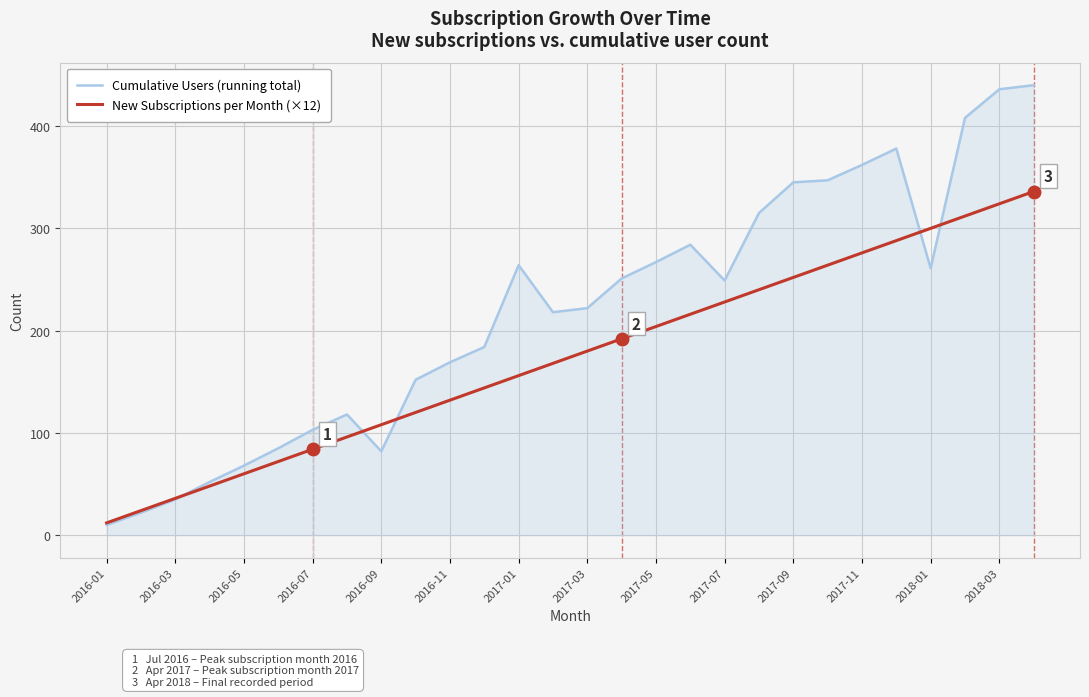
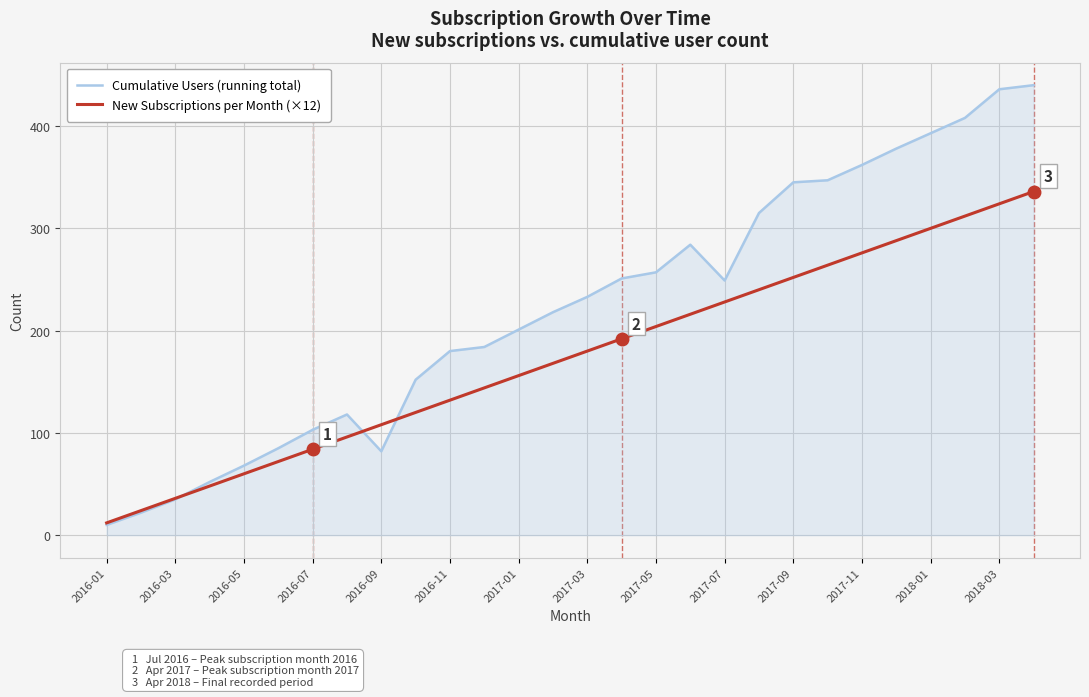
Cumulative Users (running total), 2016-11: 169 -> 180
Cumulative Users (running total), 2017-01: 264 -> 201
Cumulative Users (running total), 2017-03: 222 -> 233
Cumulative Users (running total), 2017-05: 267 -> 257
Cumulative Users (running total), 2018-01: 261 -> 393
